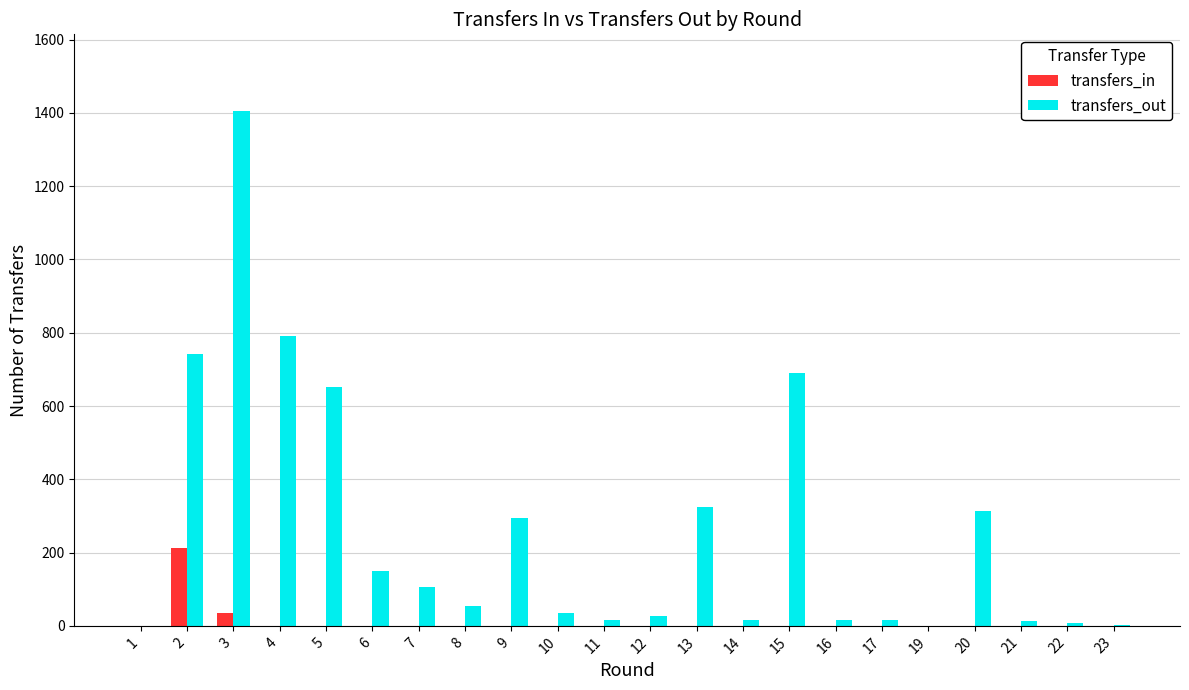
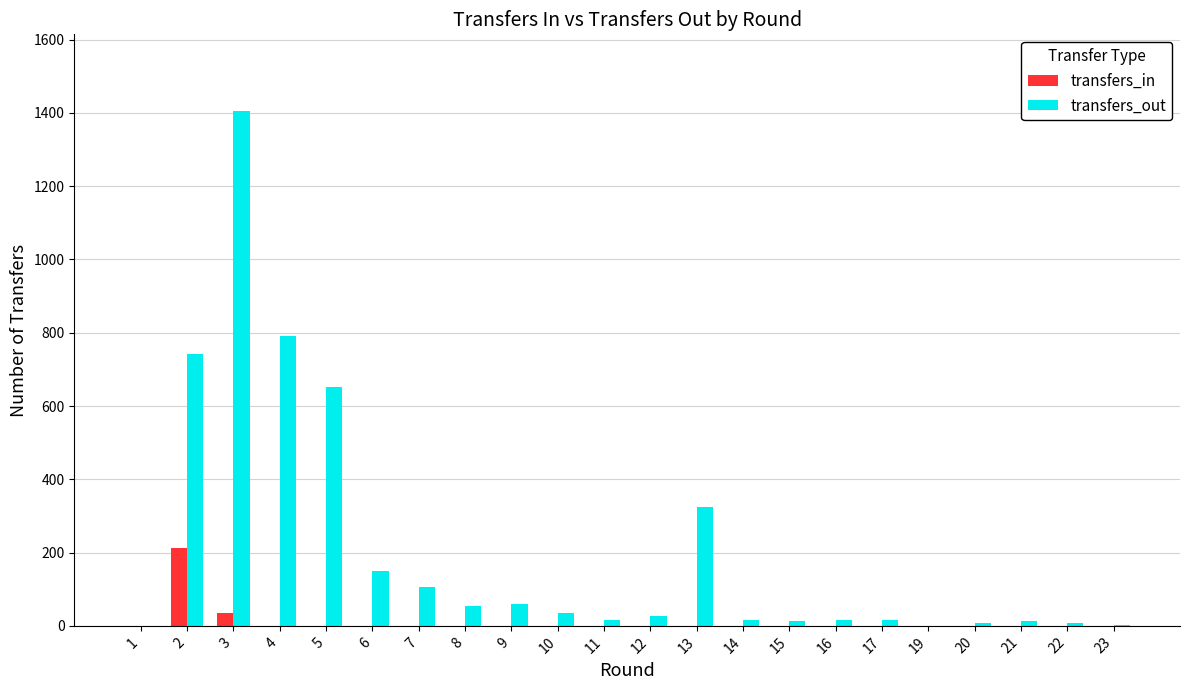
transfers_out, 9: 290 -> 60
transfers_out, 15: 690 -> 10
transfers_out, 20: 310 -> 10
